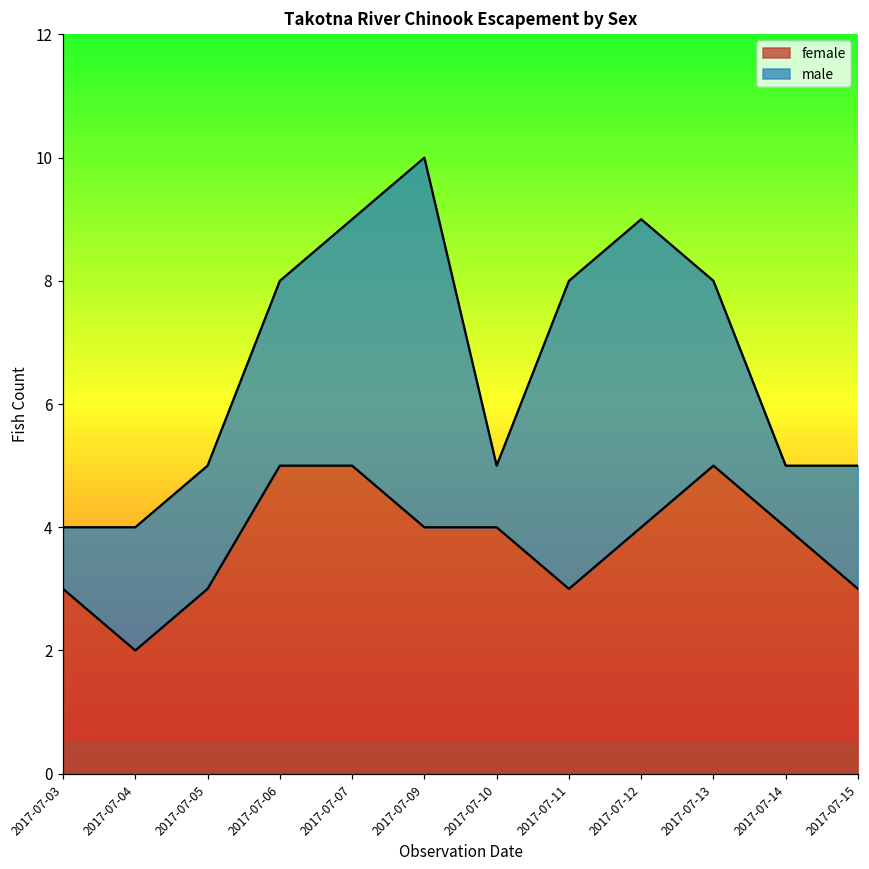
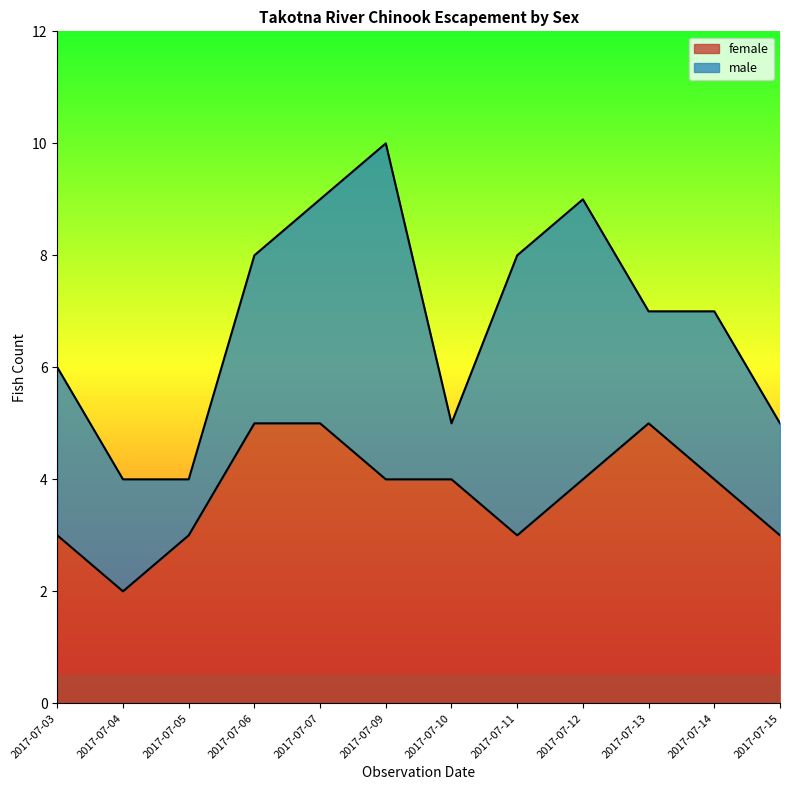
male, 2017-07-03: 1 -> 3
male, 2017-07-05: 2 -> 1
male, 2017-07-13: 3 -> 2
male, 2017-07-14: 1 -> 3
